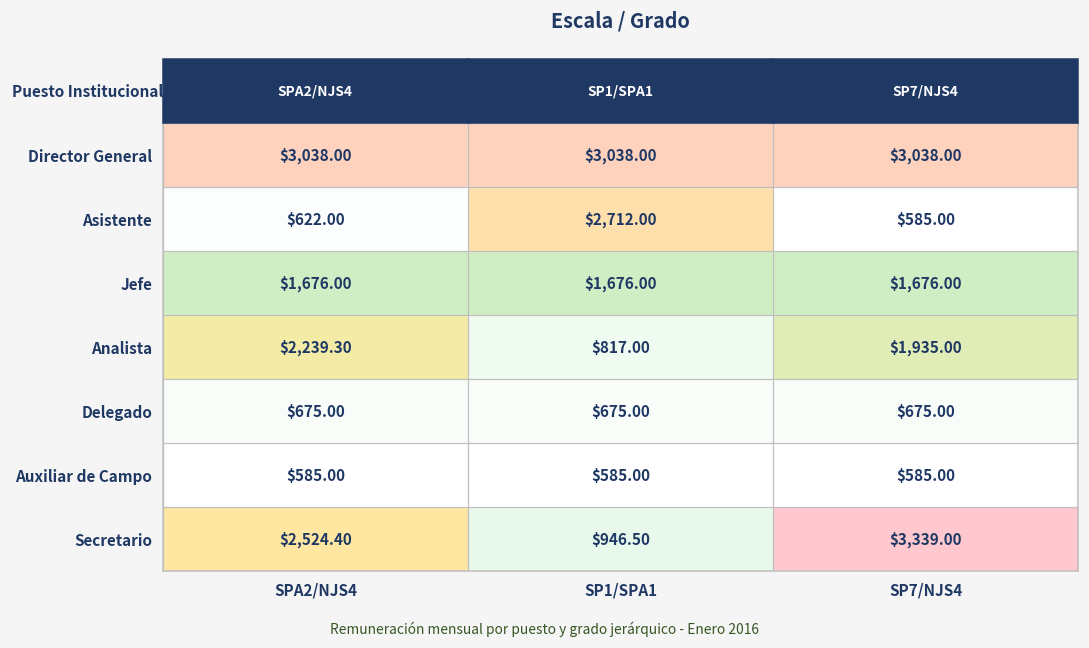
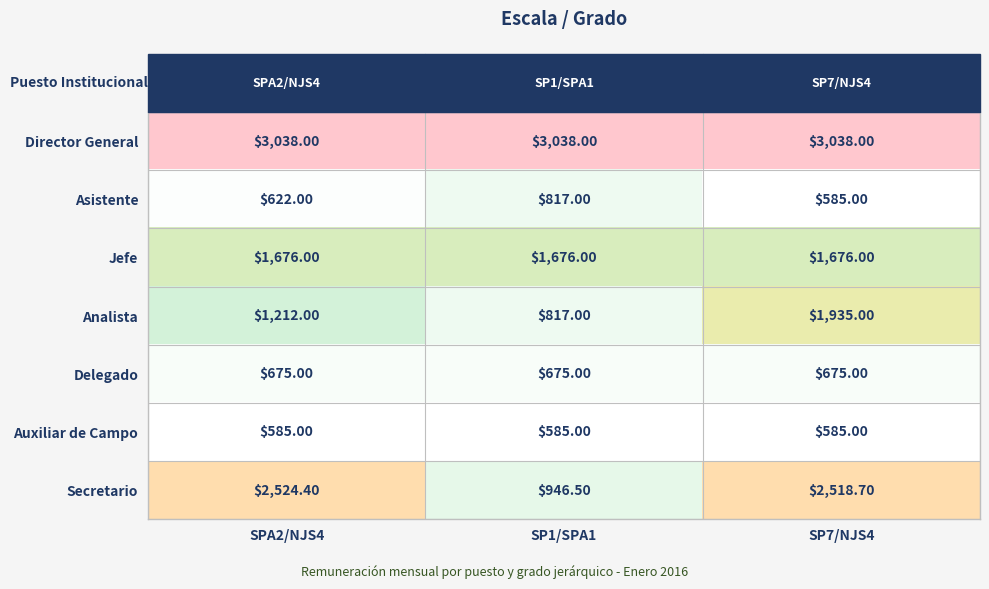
Asistente, SP1/SPA1: $2,712.00 -> $817.00
Analista, SPA2/NJS4: $2,239.30 -> $1,212.00
Secretario, SP7/NJS4: $3,339.00 -> $2,518.70
